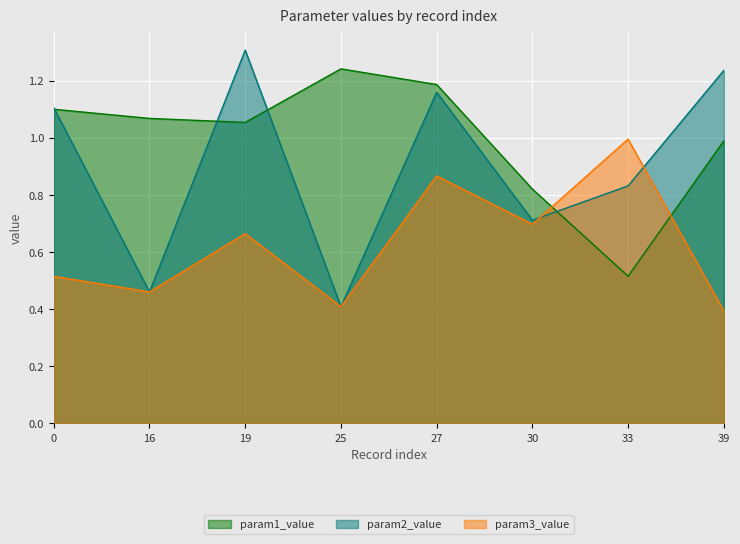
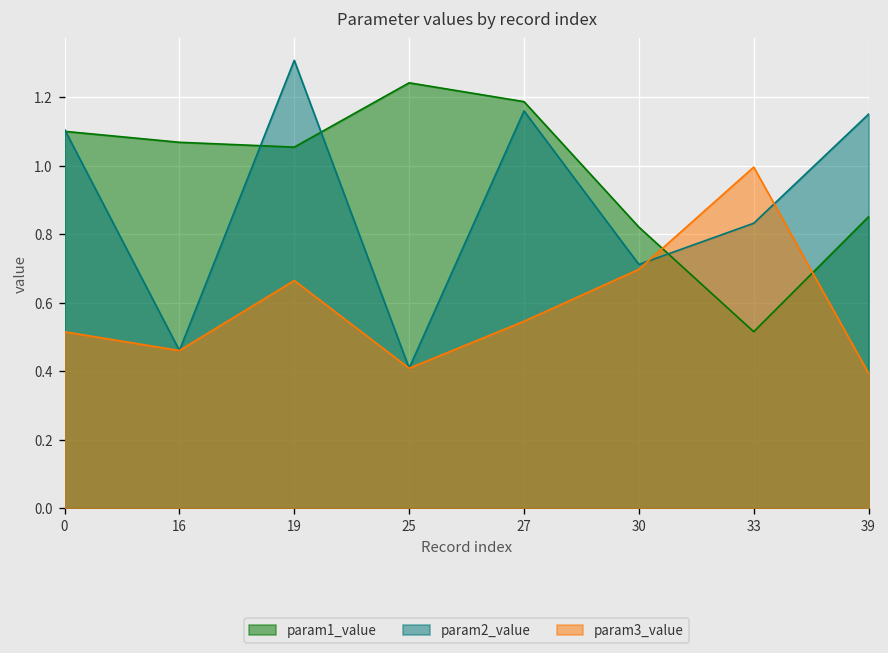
param3_value, 27: 0.87 -> 0.55
param1_value, 39: 0.99 -> 0.85
param2_value, 39: 1.24 -> 1.15
